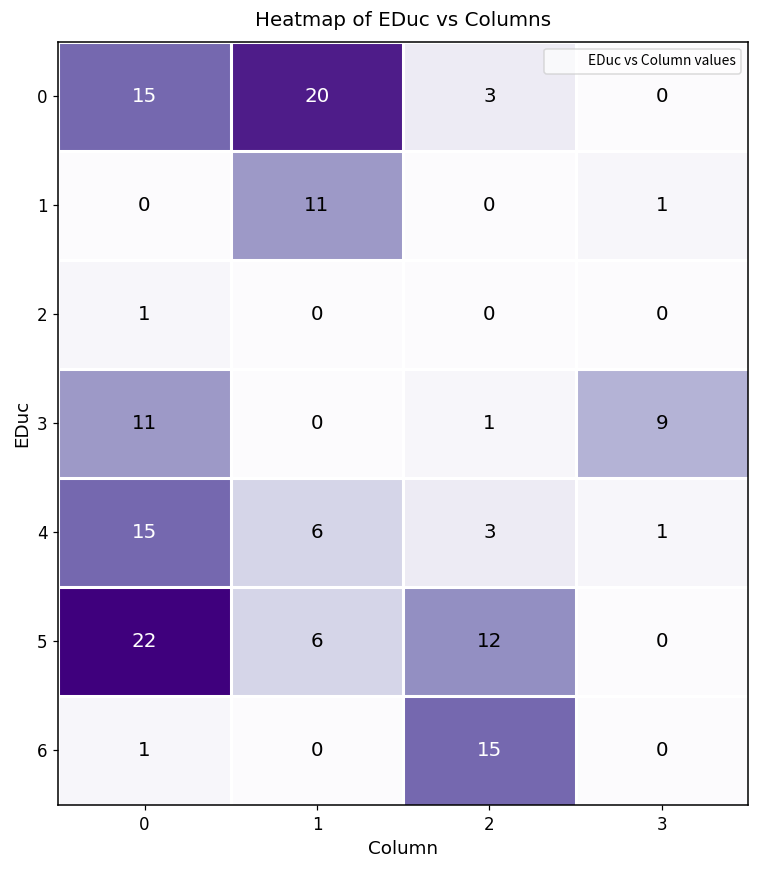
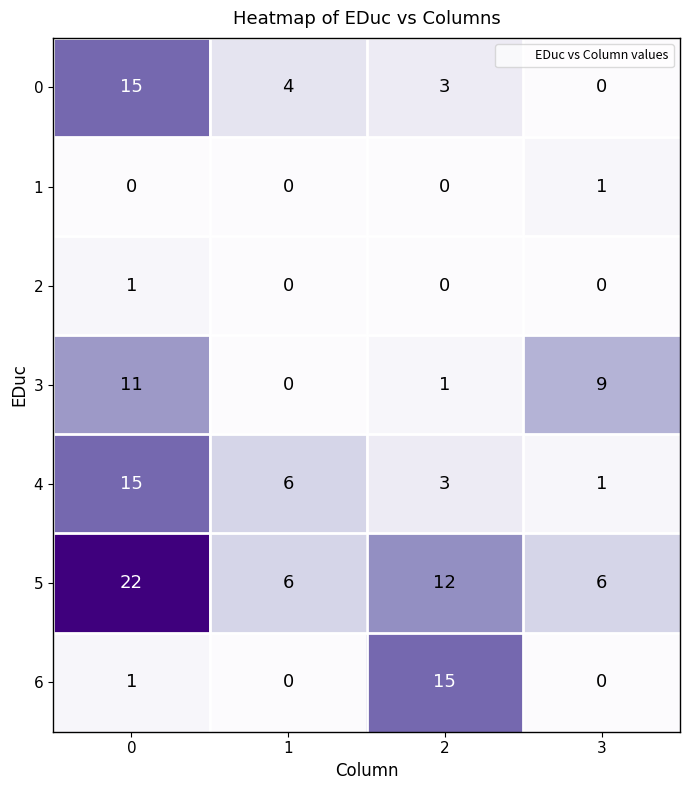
0, 1: 20 -> 4
1, 1: 11 -> 0
5, 3: 0 -> 6
